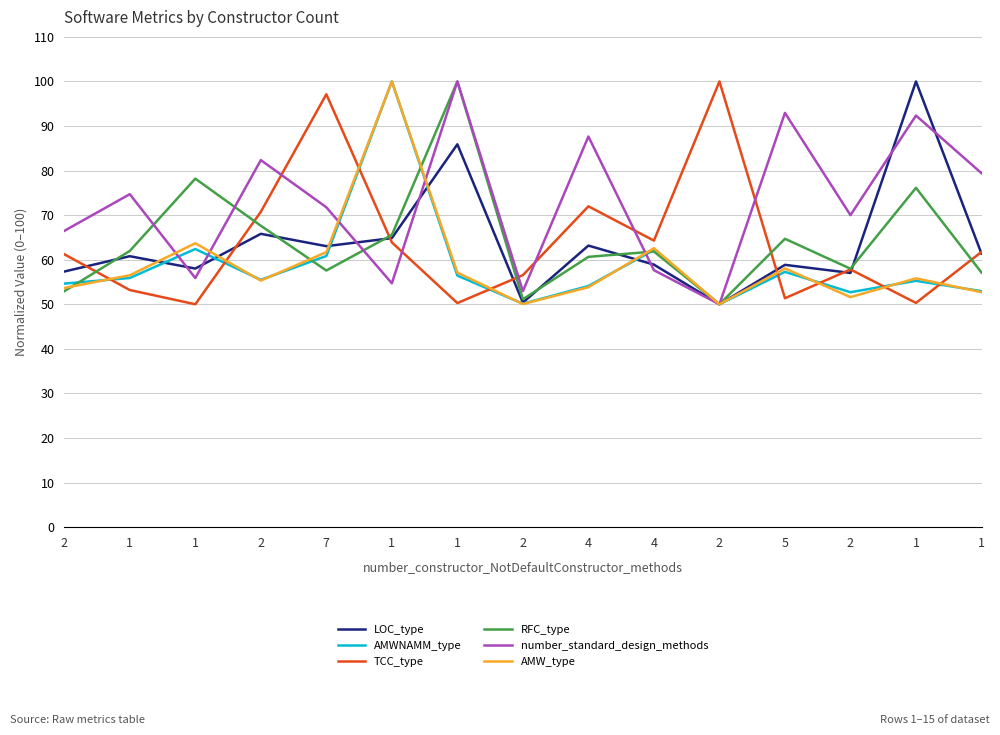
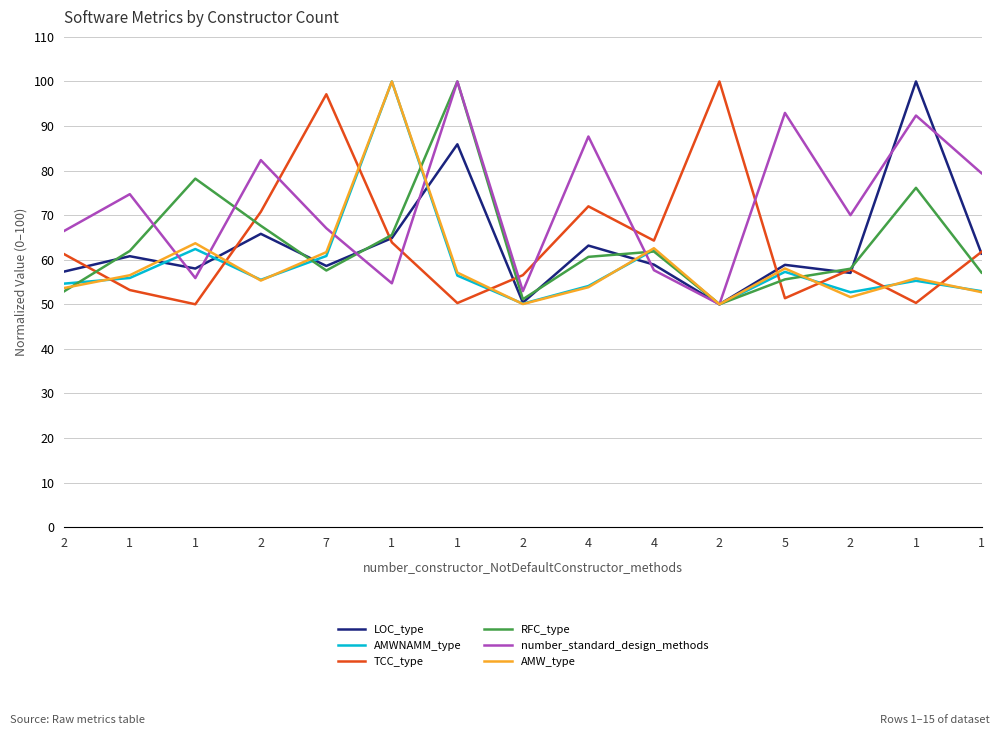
LOC_type, 7: 63 -> 59
number_standard_design_methods, 7: 72 -> 67
RFC_type, 5: 65 -> 56
